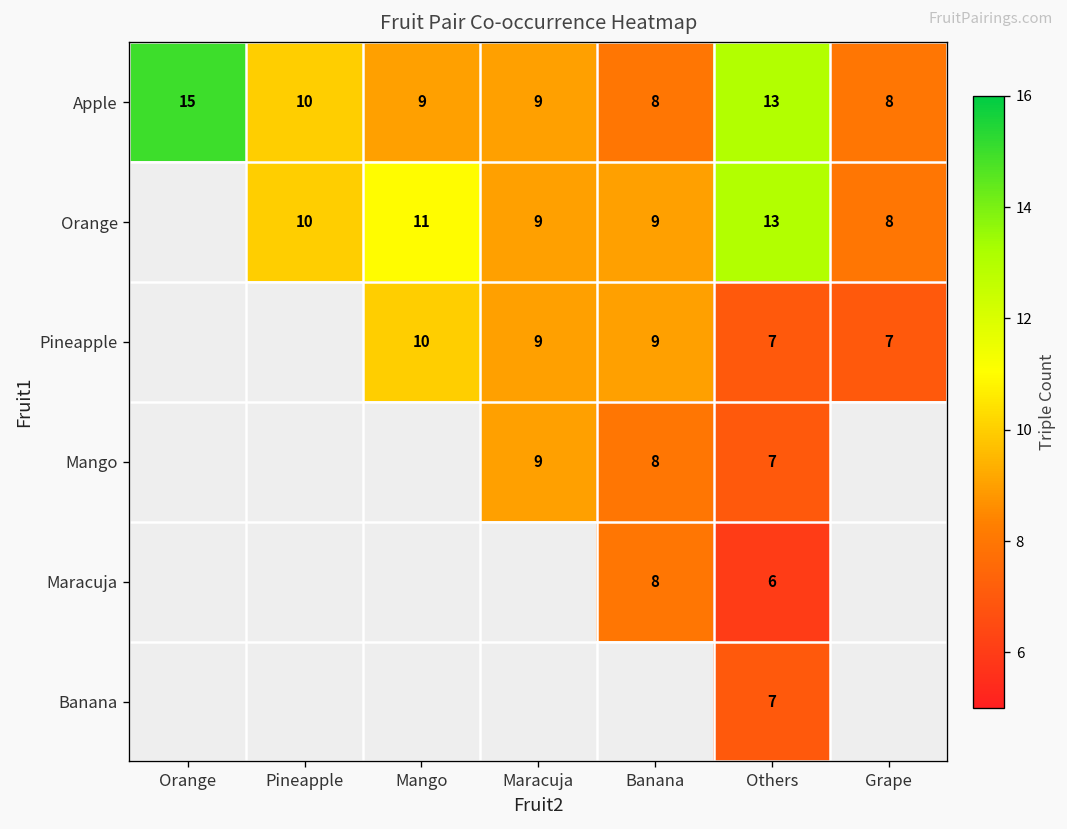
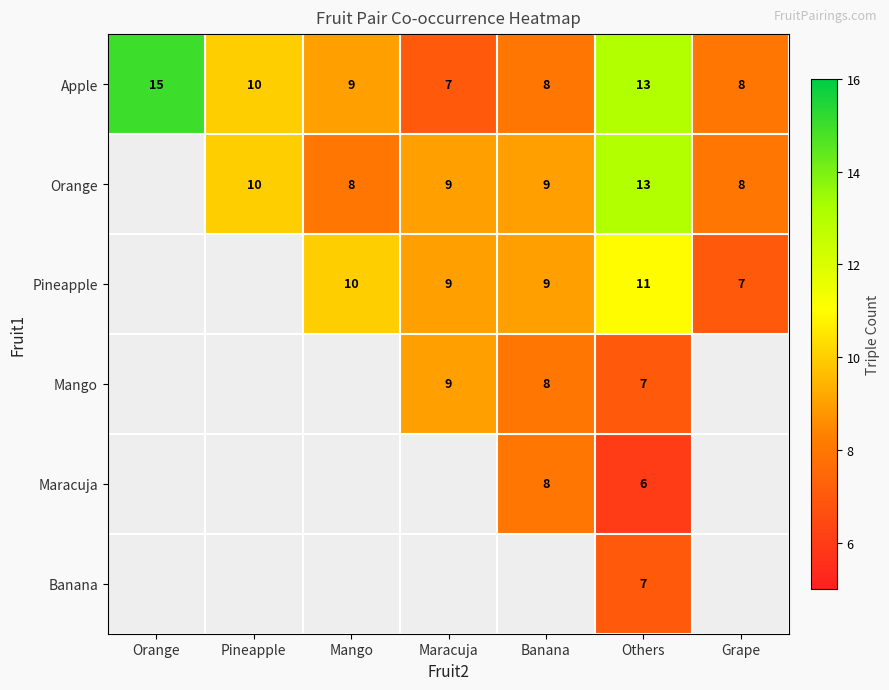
Apple, Maracuja: 9 -> 7
Orange, Mango: 11 -> 8
Pineapple, Others: 7 -> 11
